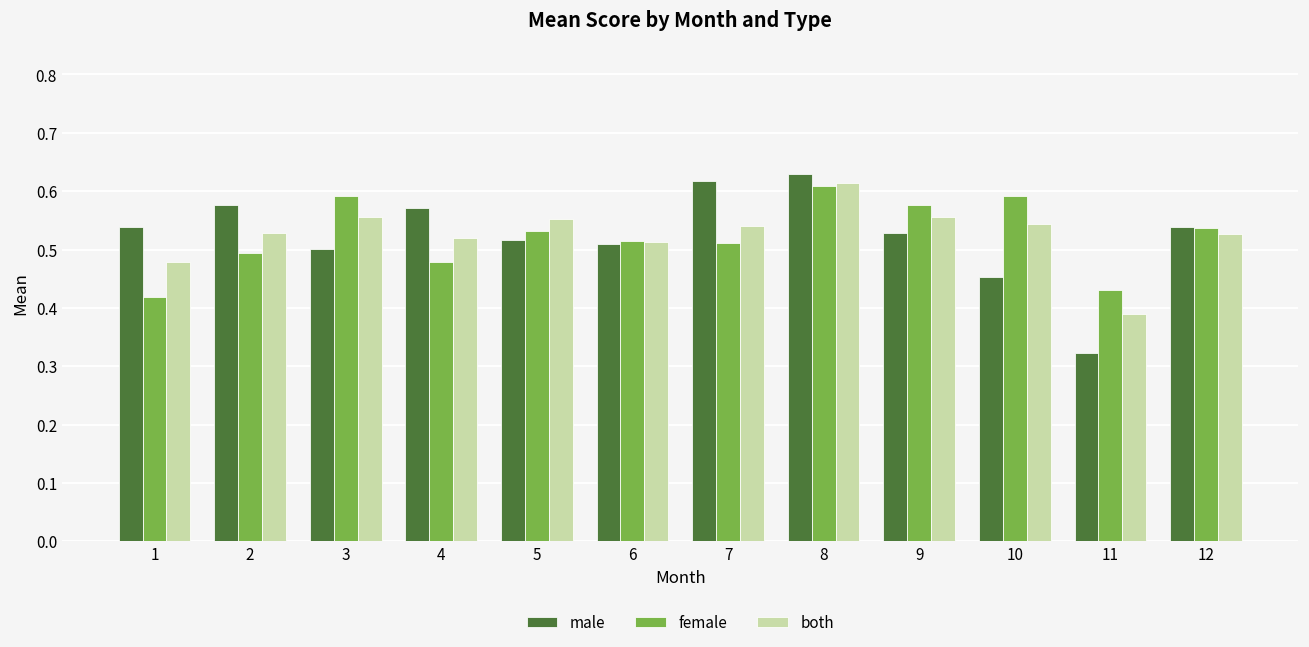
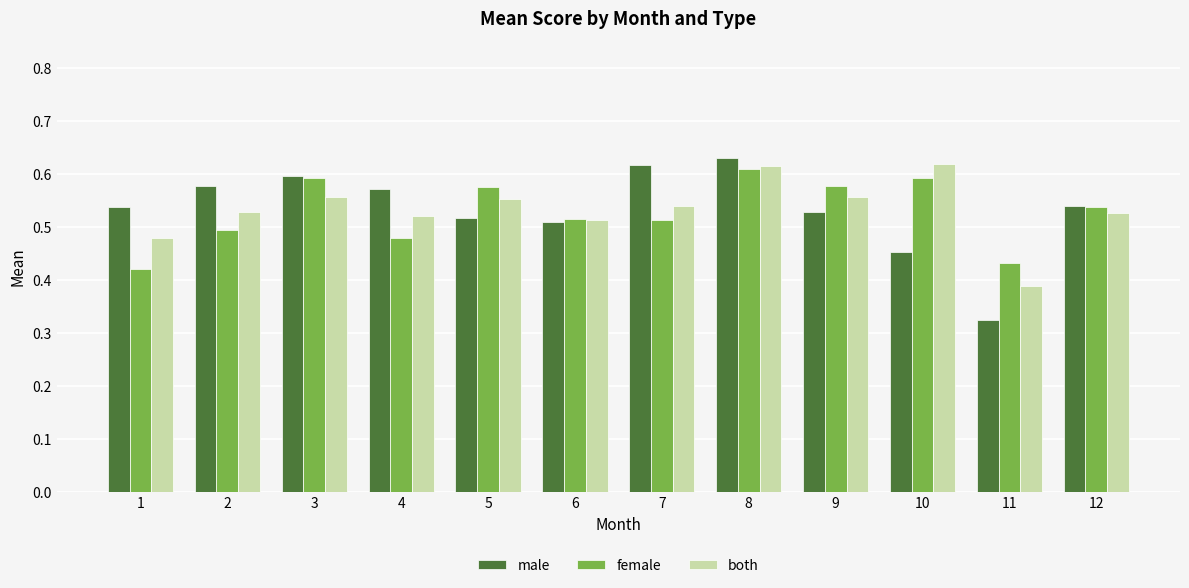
male, 3: 0.50 -> 0.60
female, 5: 0.53 -> 0.57
both, 10: 0.54 -> 0.62
